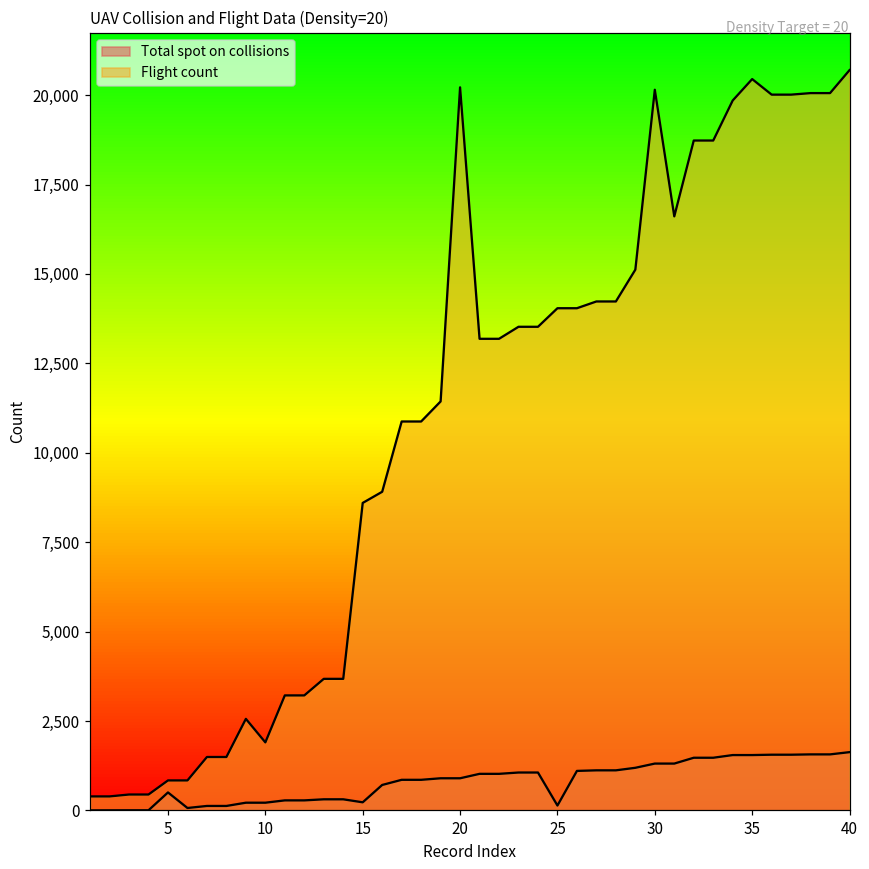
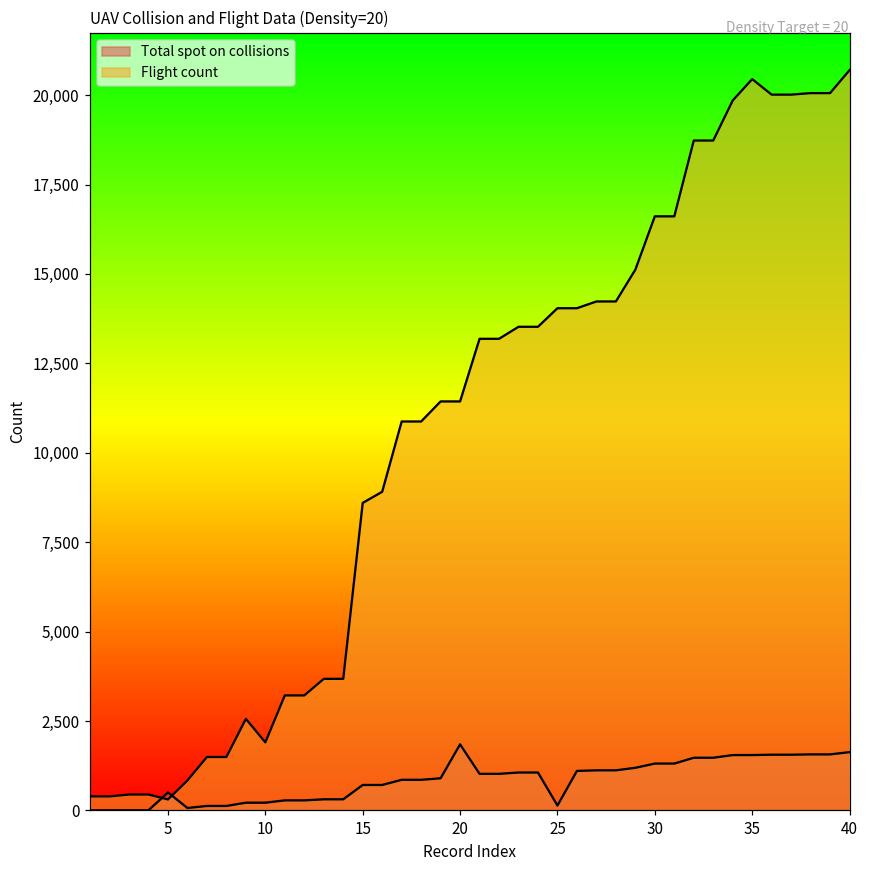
Flight count, 5: 800 -> 300
Total spot on collisions, 15: 200 -> 700
Total spot on collisions, 20: 900 -> 1,800
Flight count, 20: 20,200 -> 11,400
Flight count, 30: 20,200 -> 16,600
